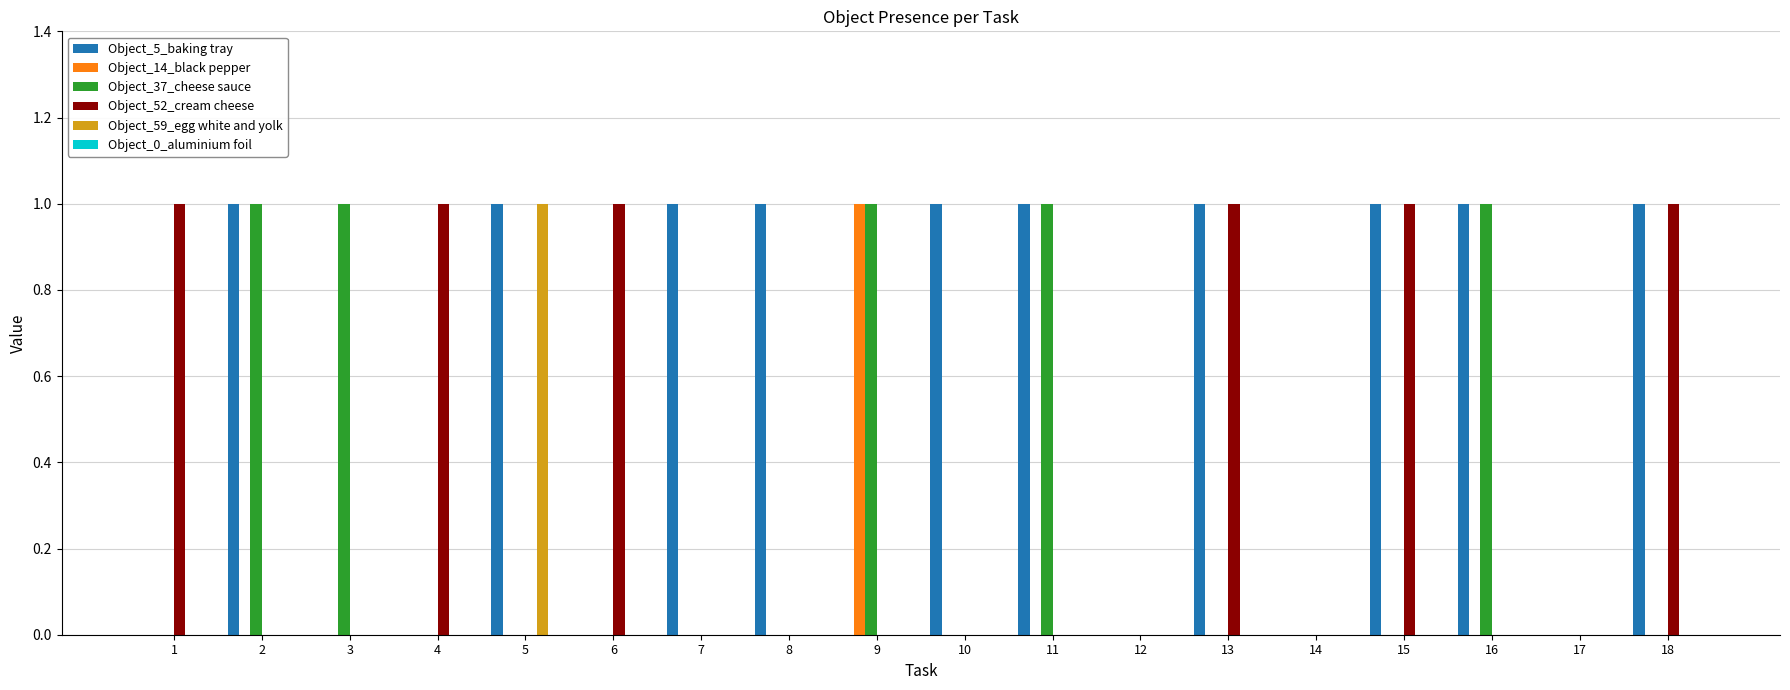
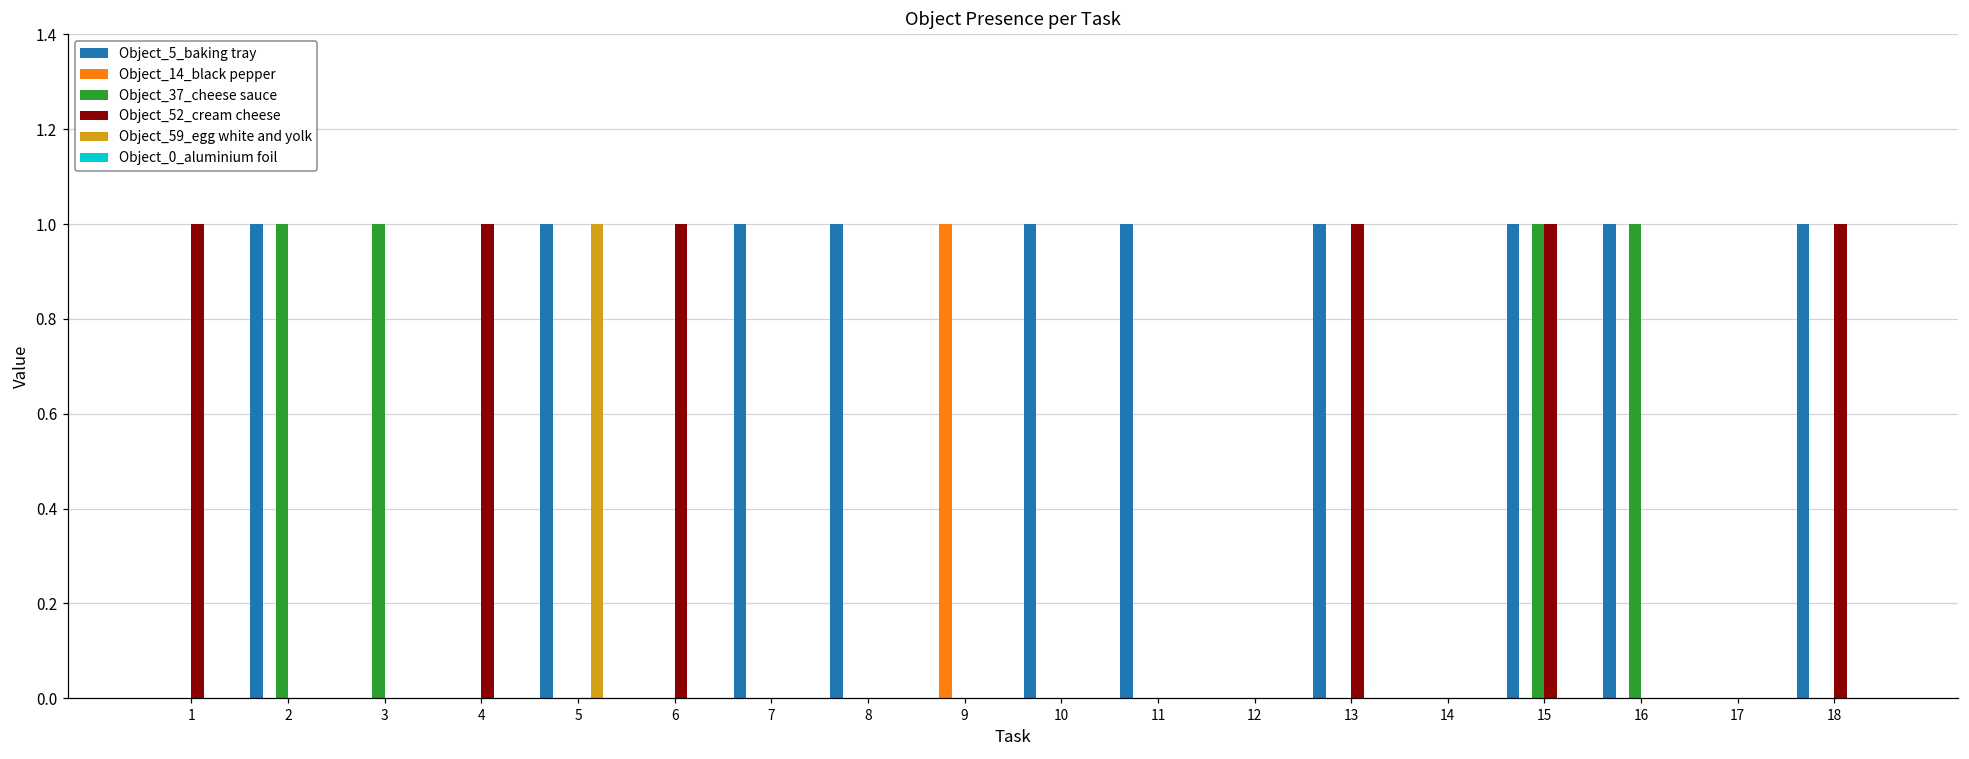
Object_37_cheese sauce, 9: 1 -> 0
Object_37_cheese sauce, 11: 1 -> 0
Object_37_cheese sauce, 15: 0 -> 1
